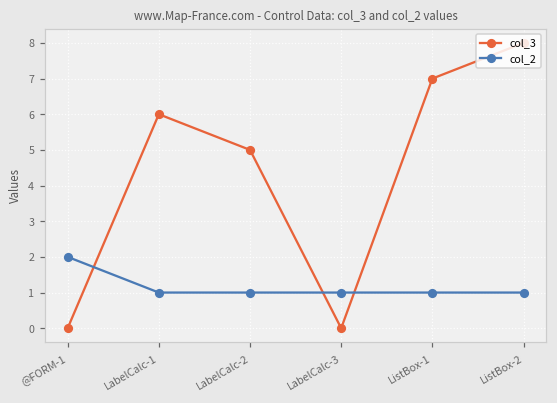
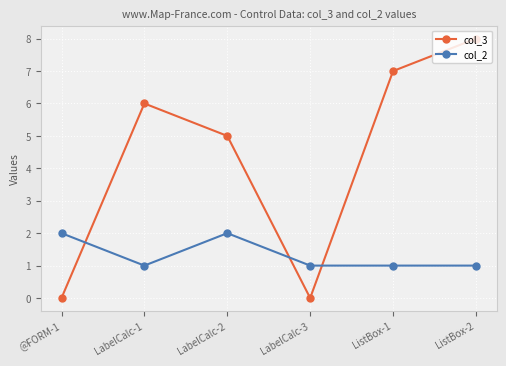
col_2, LabelCalc-2: 1 -> 2
